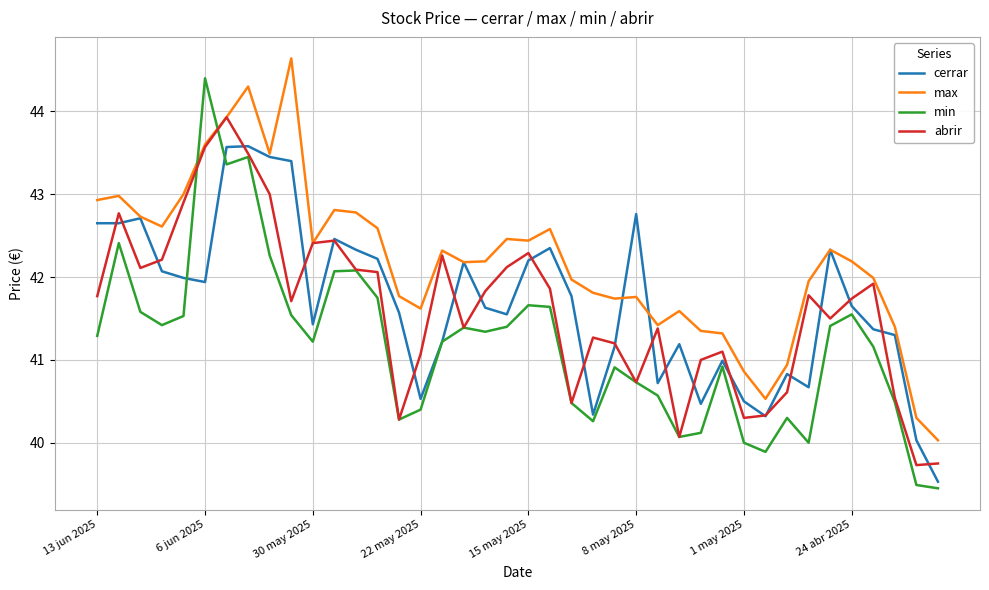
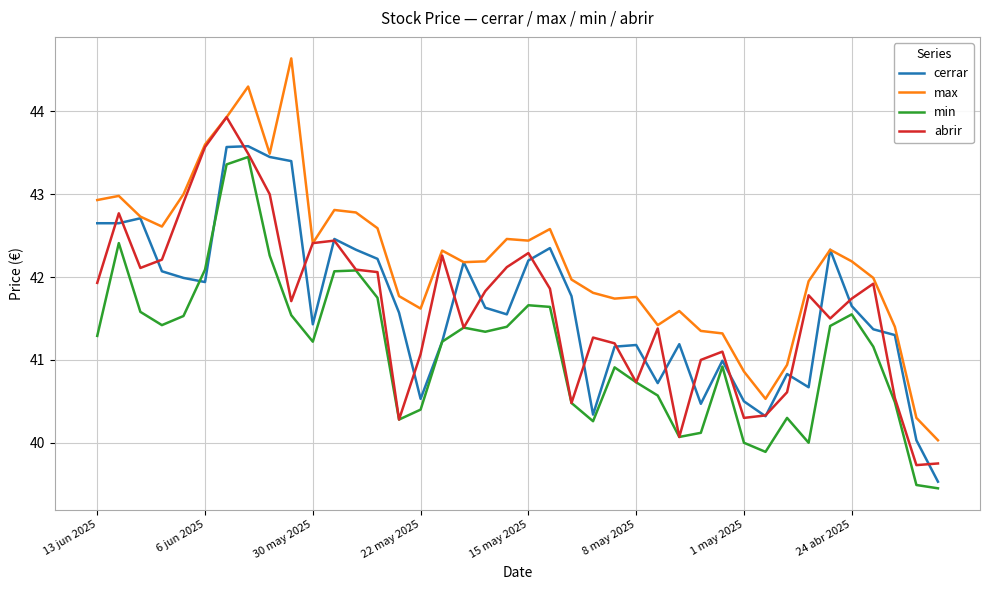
abrir, 13 jun 2025: 41.8 -> 41.9
min, 6 jun 2025: 44.4 -> 42.1
cerrar, 8 may 2025: 42.8 -> 41.2
